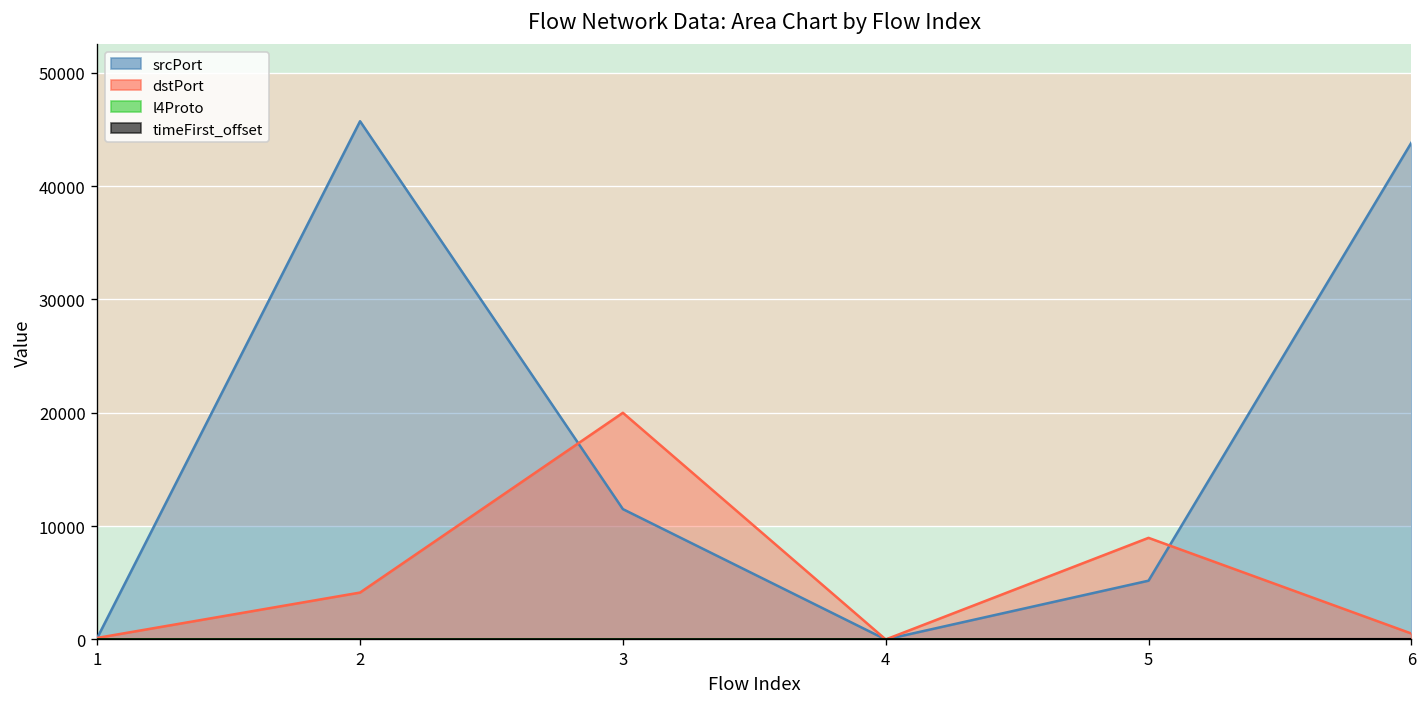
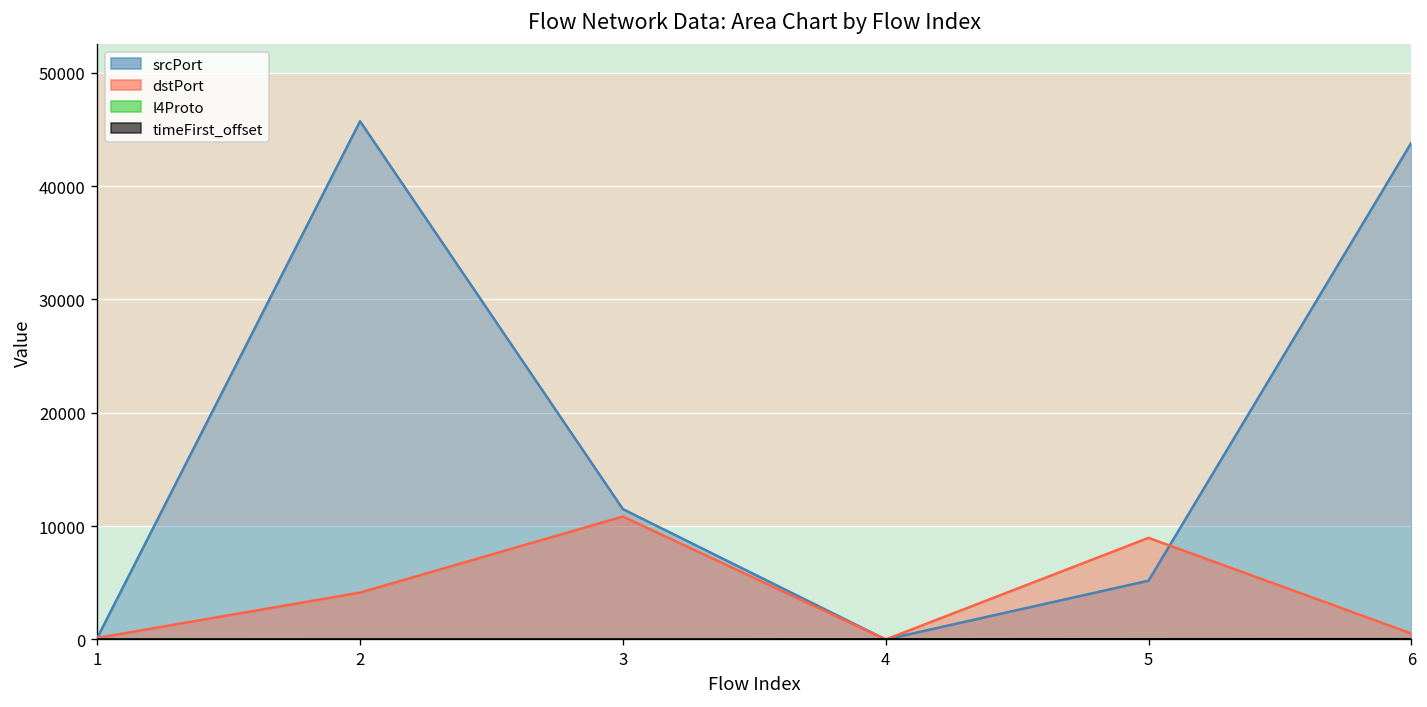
dstPort, 3: 20000 -> 11000
